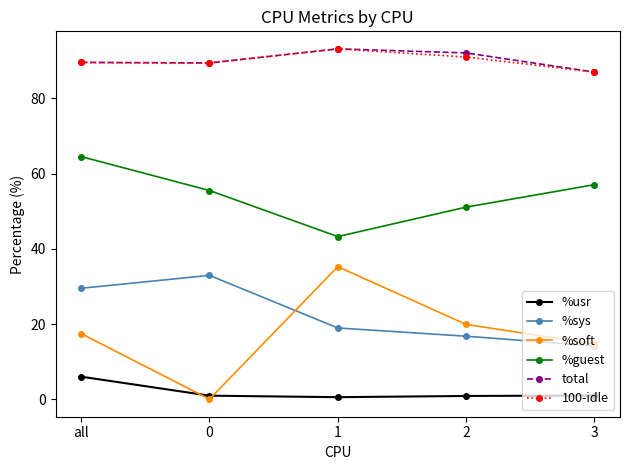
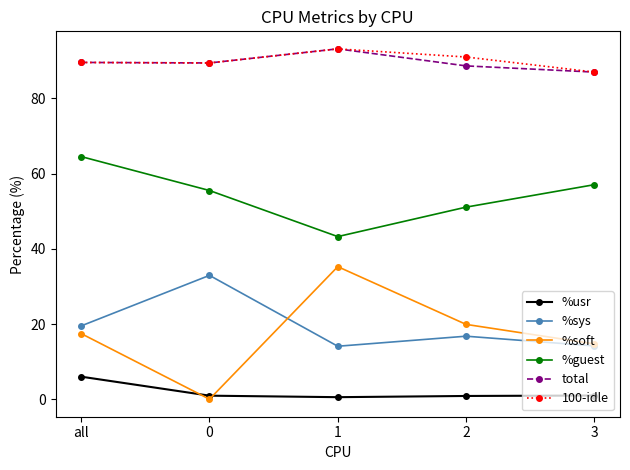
%sys, all: 30 -> 20
%sys, 1: 19 -> 14
total, 2: 92 -> 89
